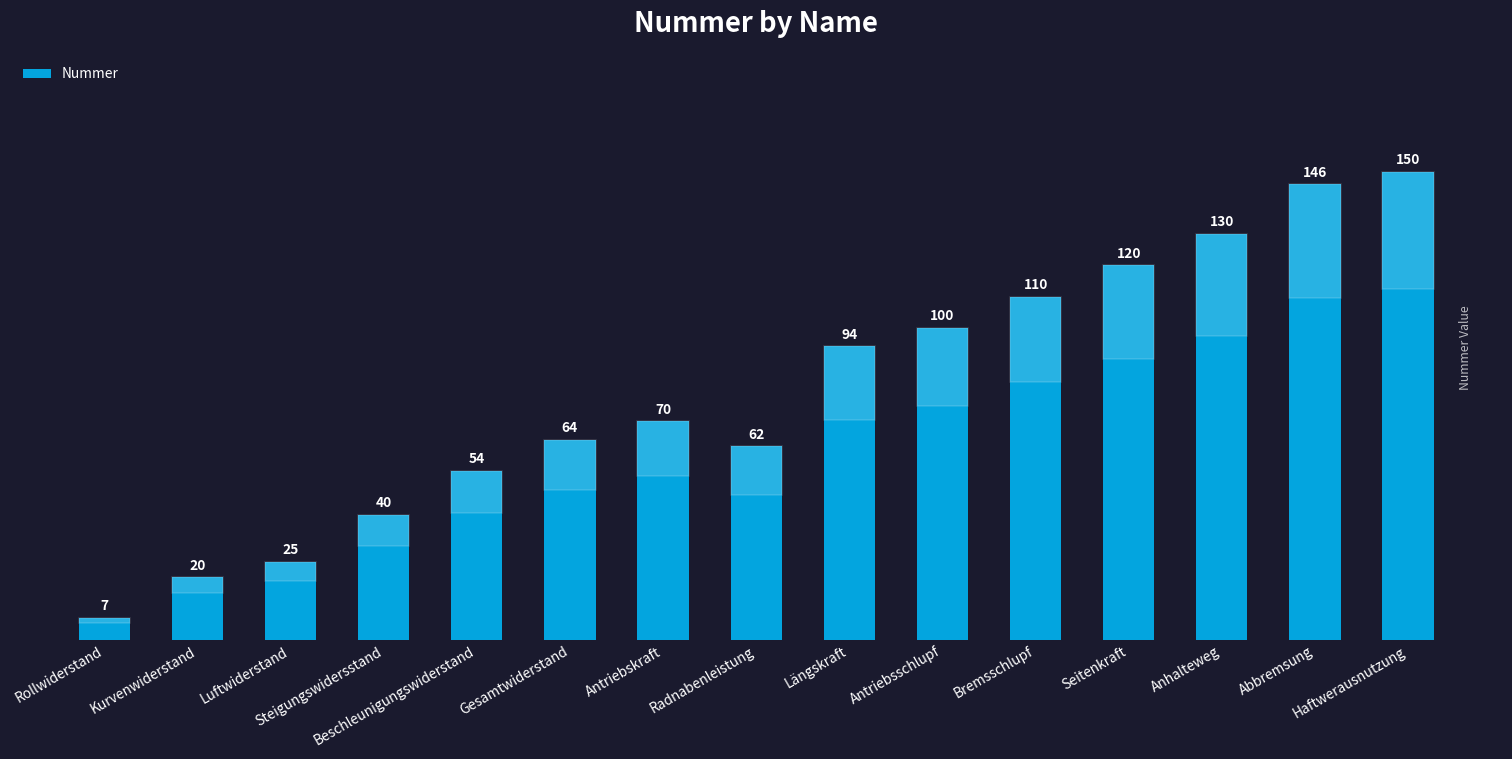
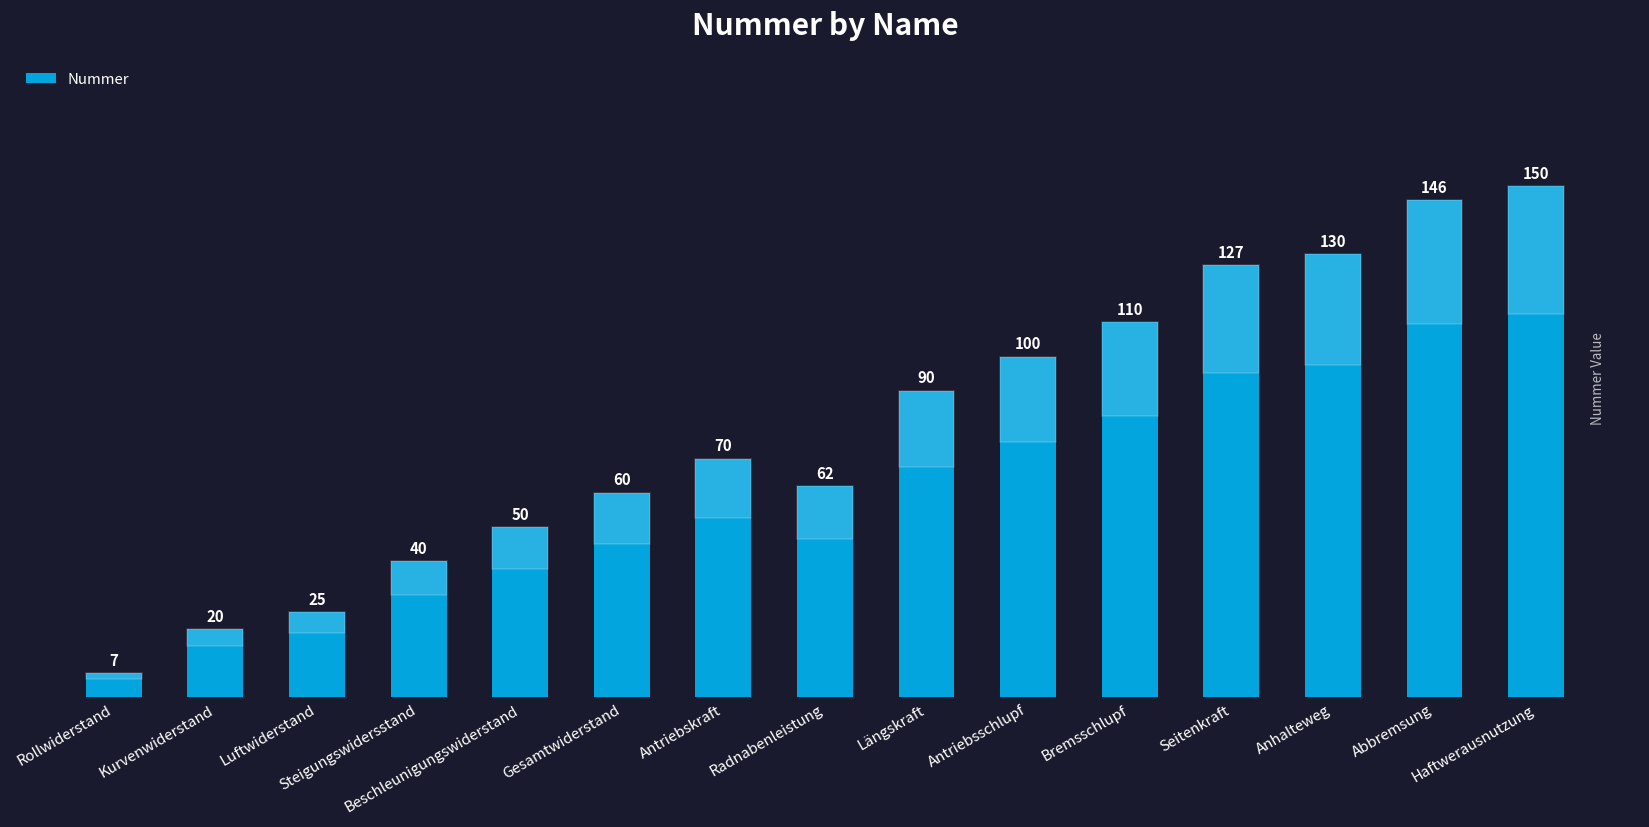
Beschleunigungswiderstand: 54 -> 50
Gesamtwiderstand: 64 -> 60
Längskraft: 94 -> 90
Seitenkraft: 120 -> 127
